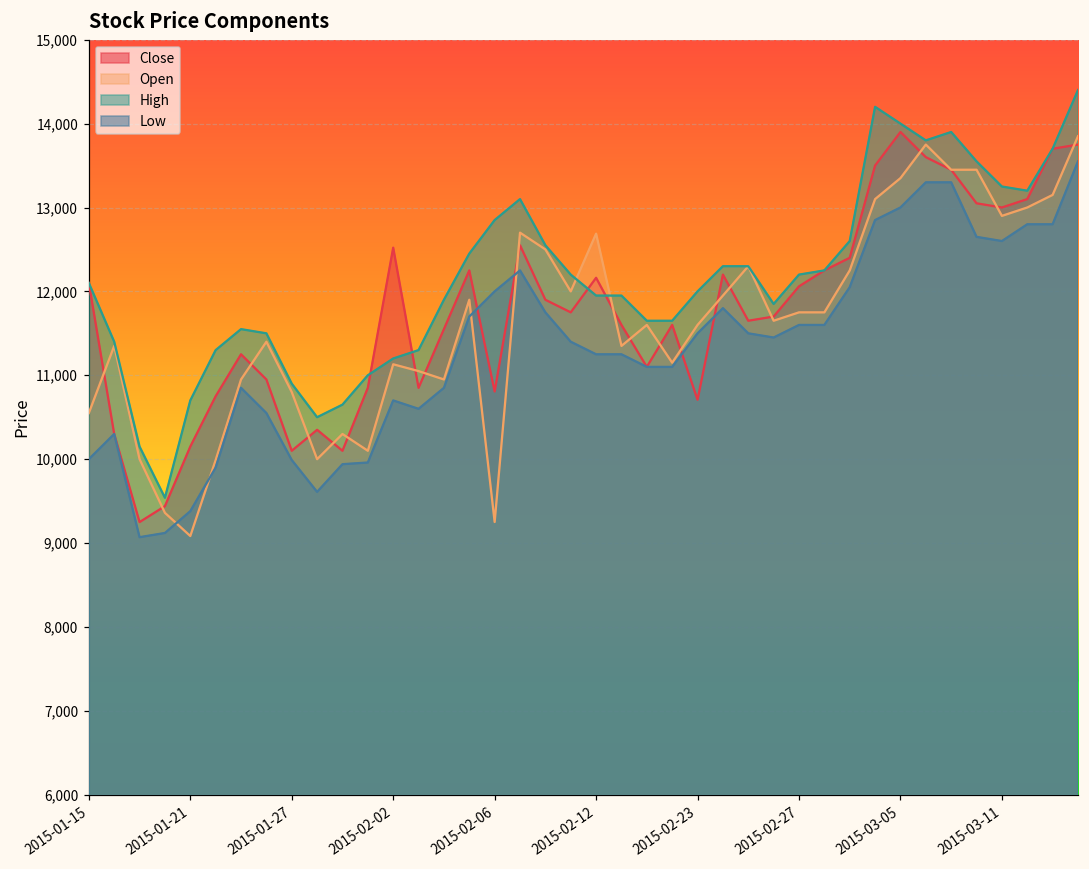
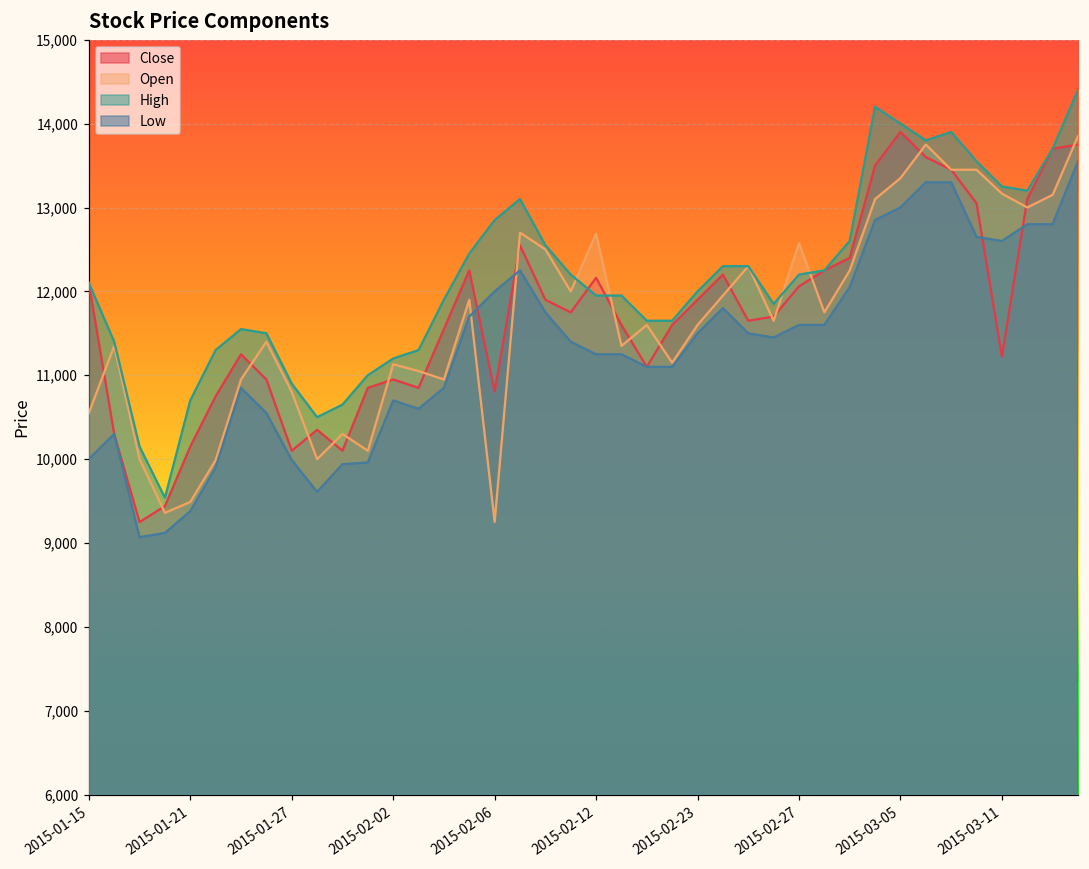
Open, 2015-01-21: 9,100 -> 9,500
Close, 2015-02-02: 12,500 -> 11,000
Close, 2015-02-23: 10,700 -> 11,900
Open, 2015-02-27: 11,800 -> 12,600
Close, 2015-03-11: 13,000 -> 11,200
Open, 2015-03-11: 12,900 -> 13,200
